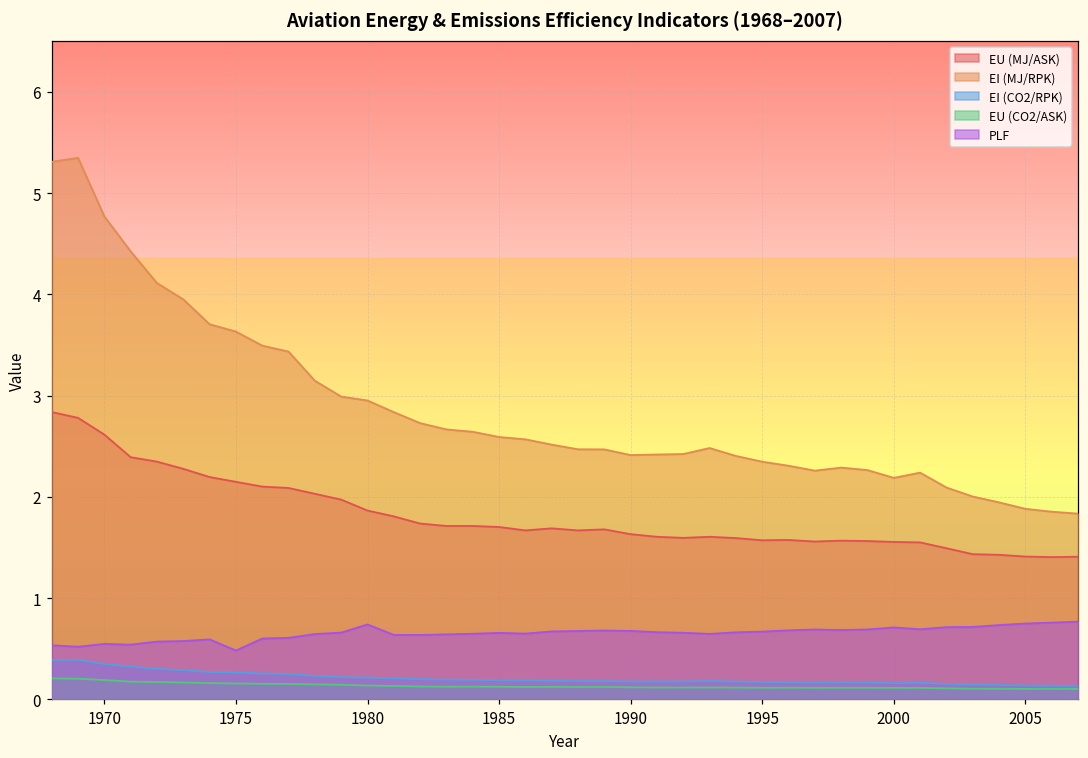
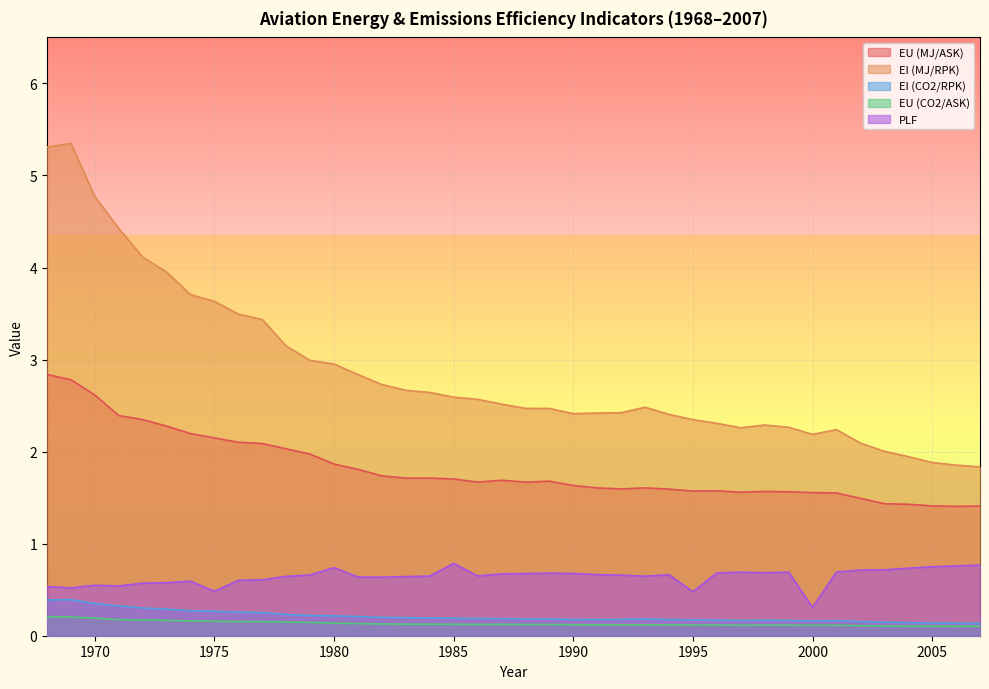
PLF, 1985: 0.7 -> 0.8
PLF, 1995: 0.7 -> 0.5
PLF, 2000: 0.7 -> 0.3
